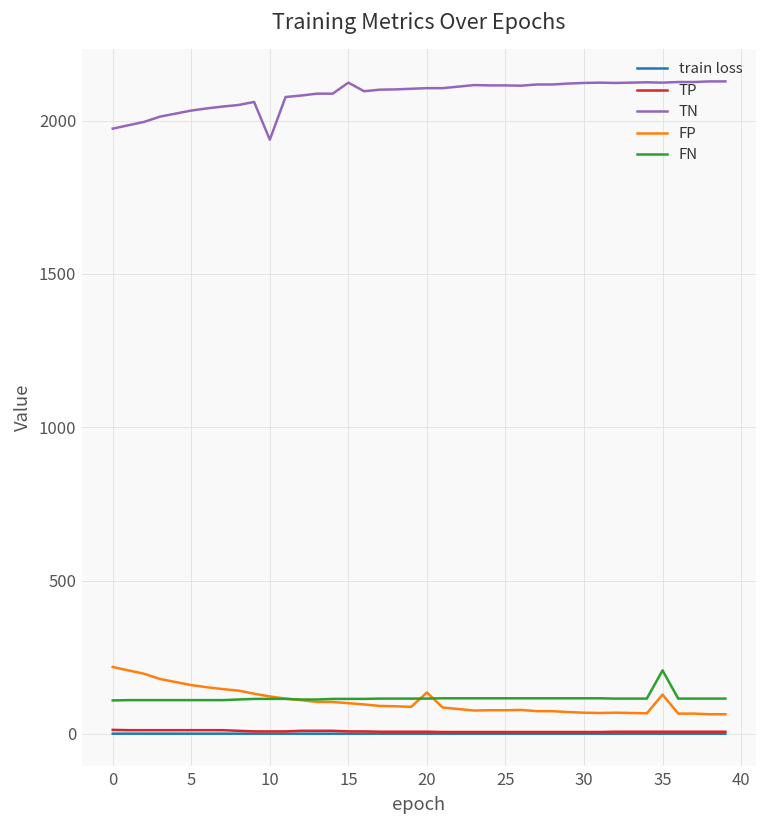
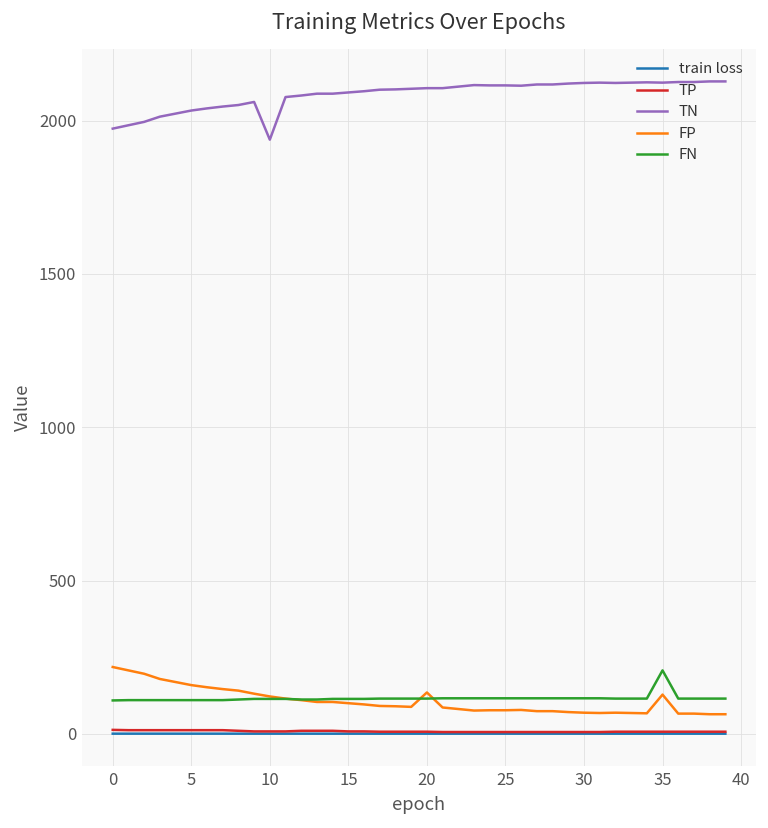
TN, 15: 2120 -> 2090
